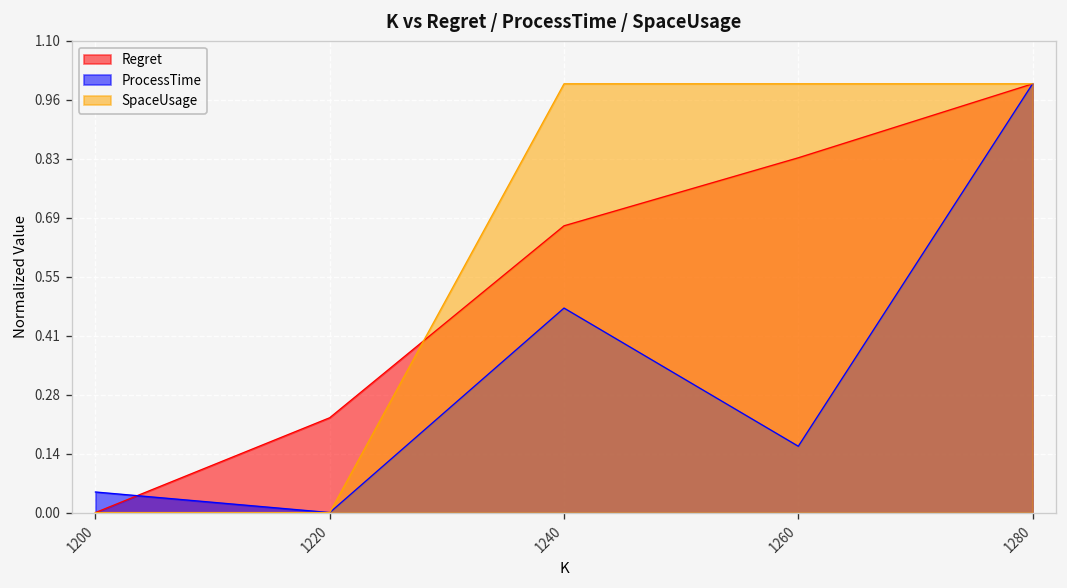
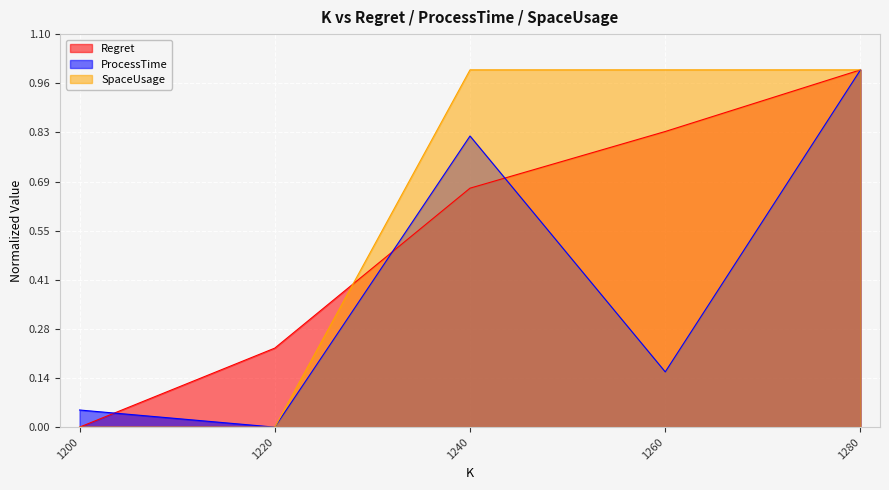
ProcessTime, 1240: 0.48 -> 0.81
